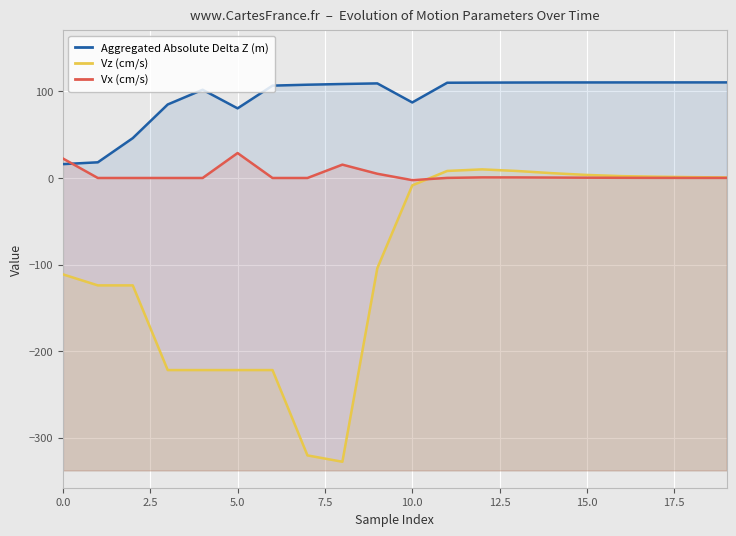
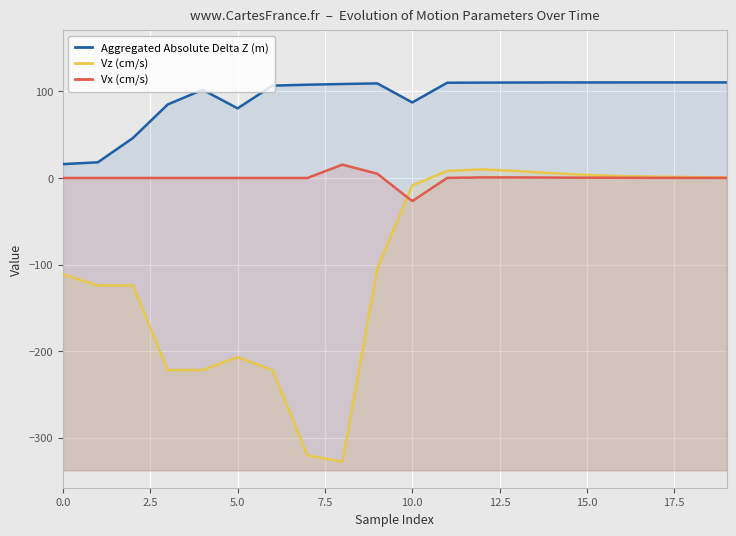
Vx (cm/s), 0.0: 20 -> 0
Vz (cm/s), 5.0: -220 -> -210
Vx (cm/s), 5.0: 30 -> 0
Vx (cm/s), 10.0: 0 -> -30
